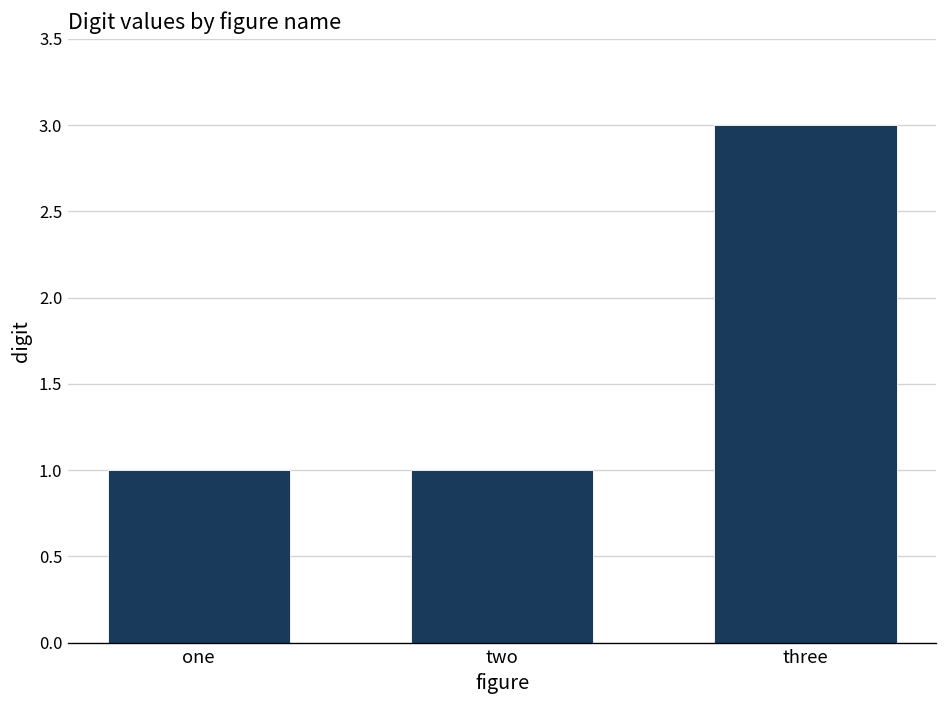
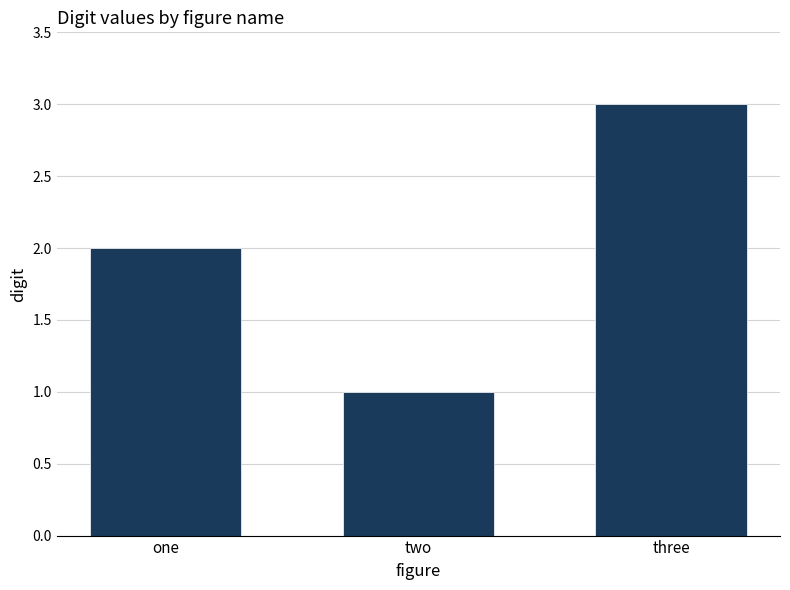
one: 1 -> 2
